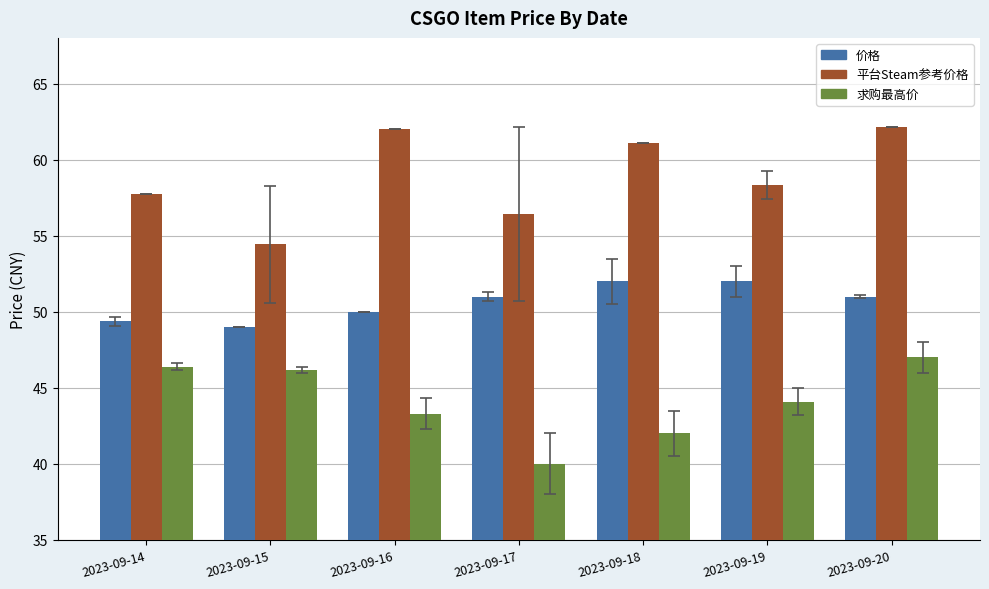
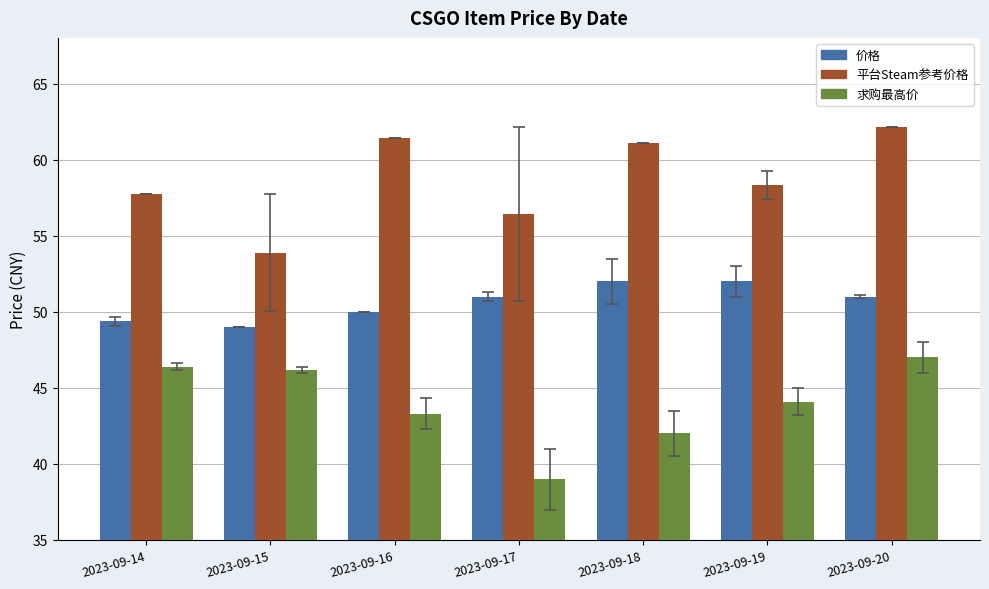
平台Steam参考价格, 2023-09-15: 54.4 -> 53.9
平台Steam参考价格, 2023-09-16: 62.0 -> 61.4
求购最高价, 2023-09-17: 40 -> 39
